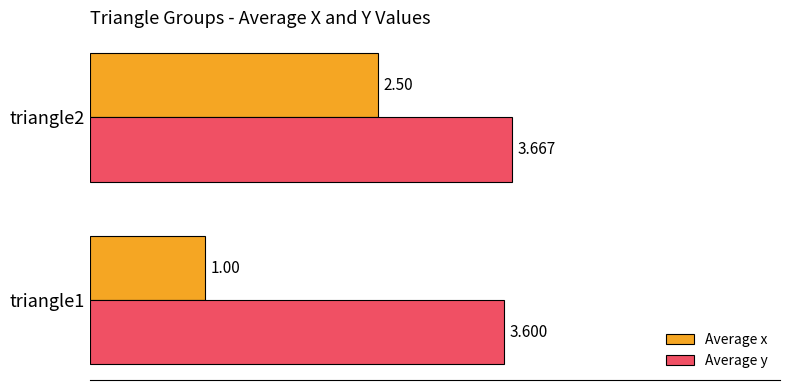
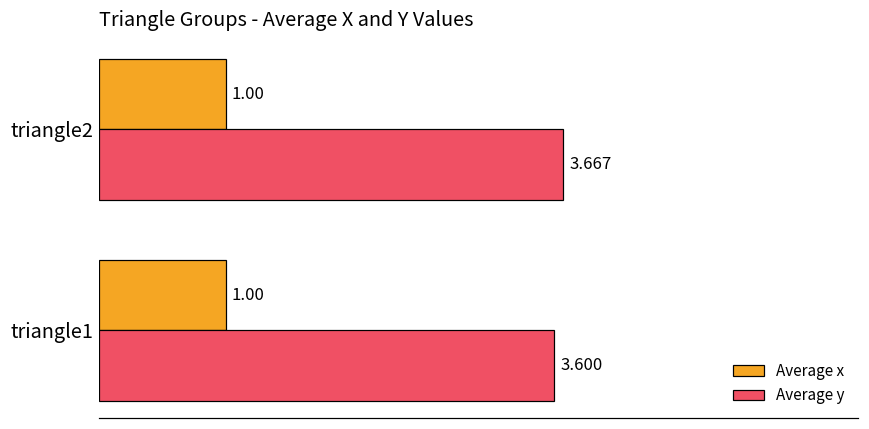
Average x, triangle2: 2.50 -> 1.00
